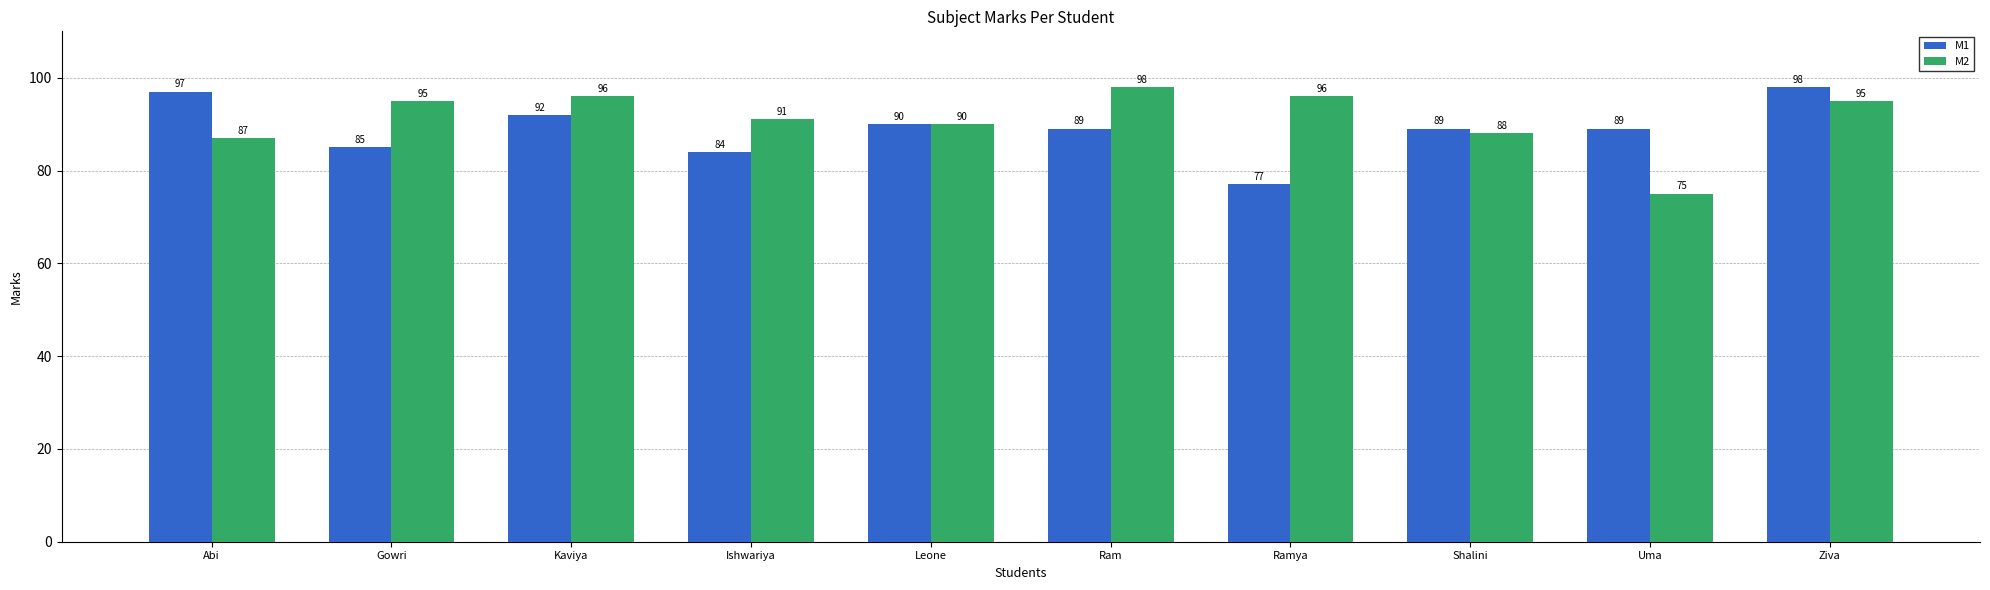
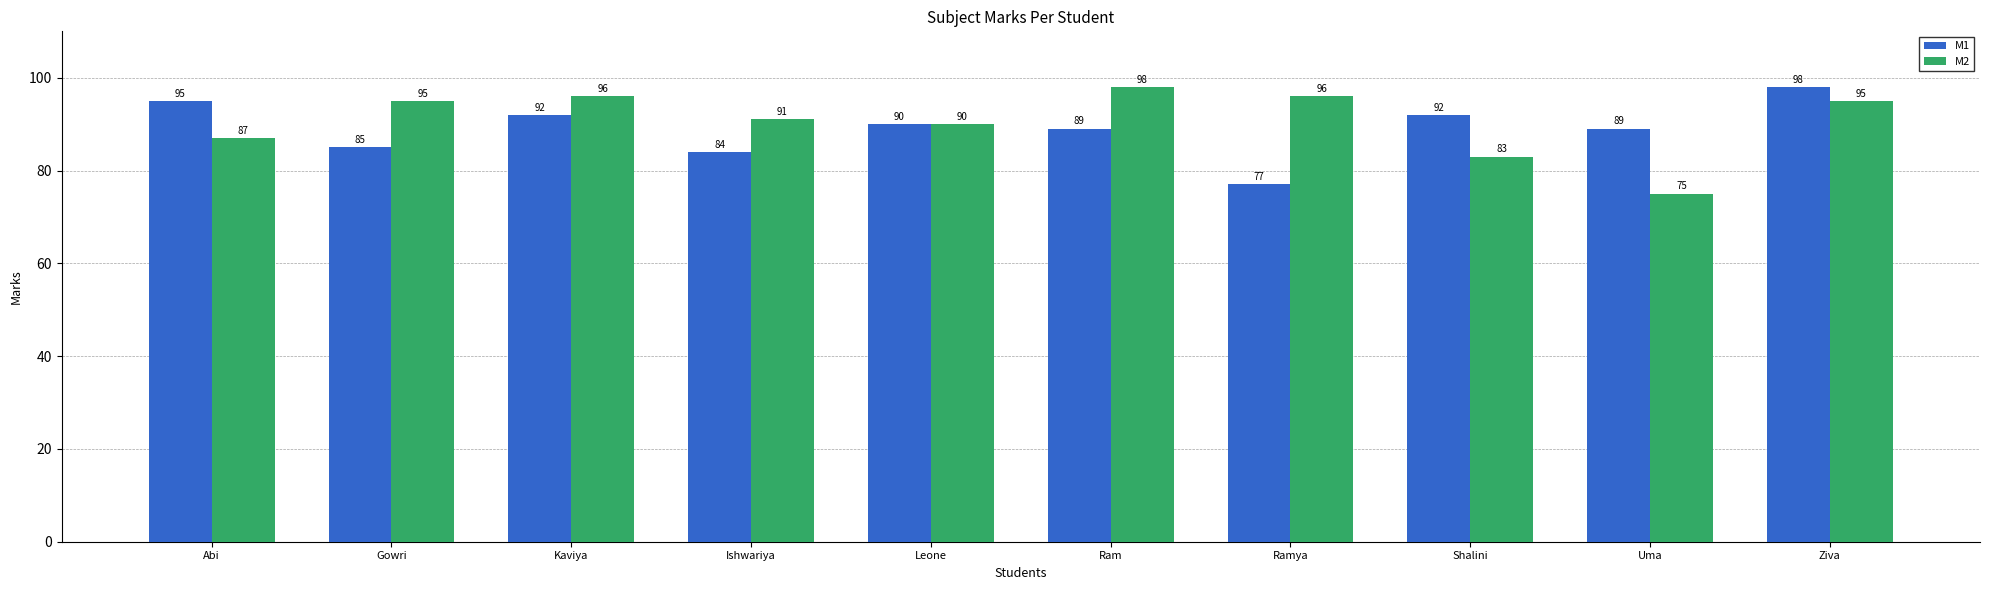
M1, Abi: 97 -> 95
M1, Shalini: 89 -> 92
M2, Shalini: 88 -> 83
